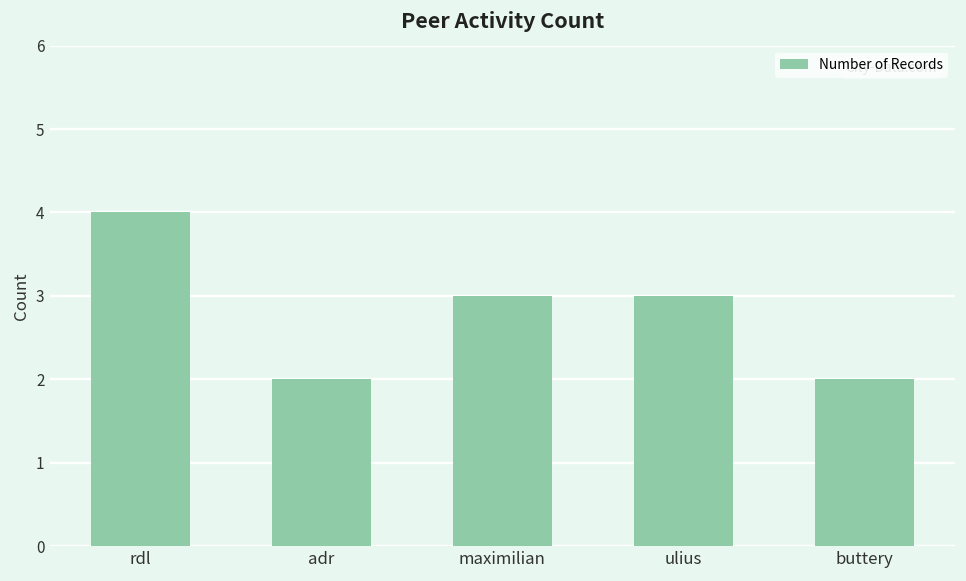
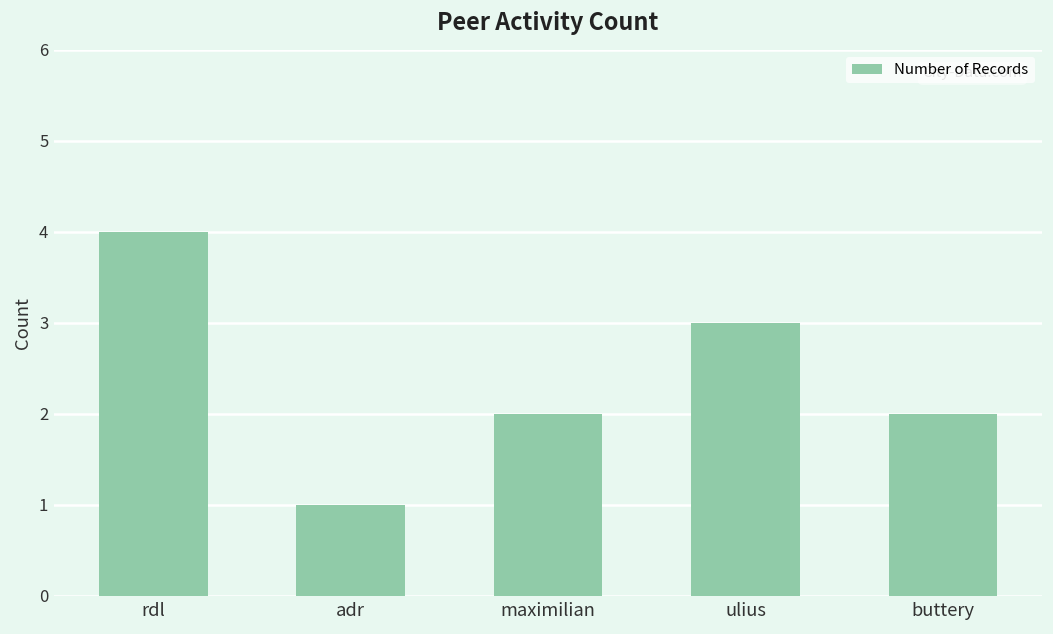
adr: 2 -> 1
maximilian: 3 -> 2
